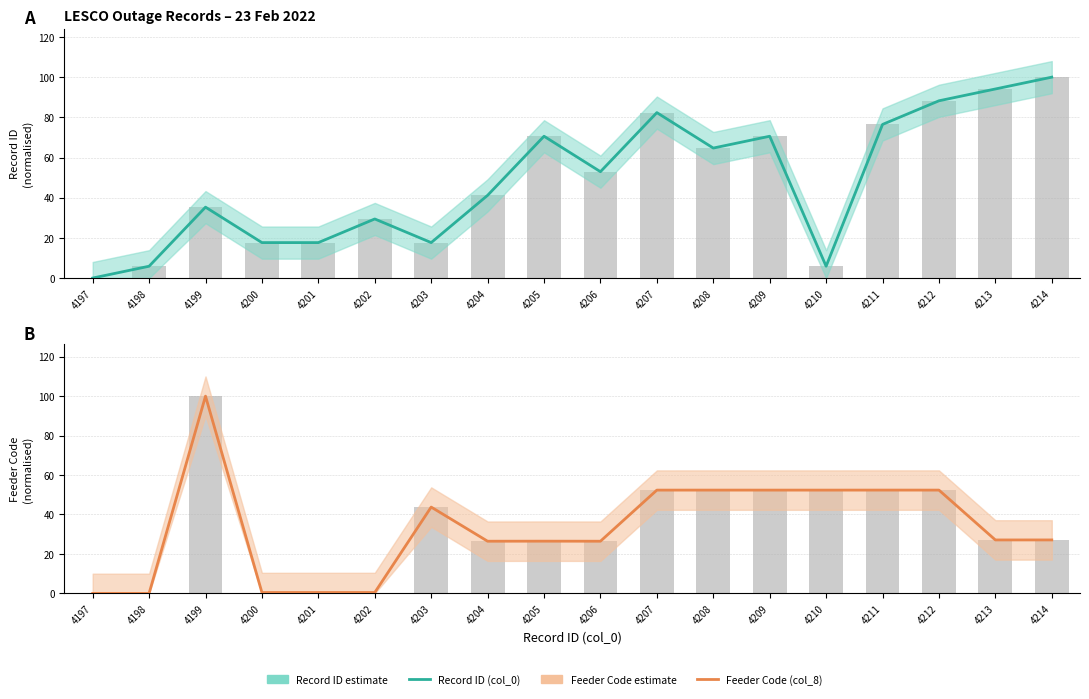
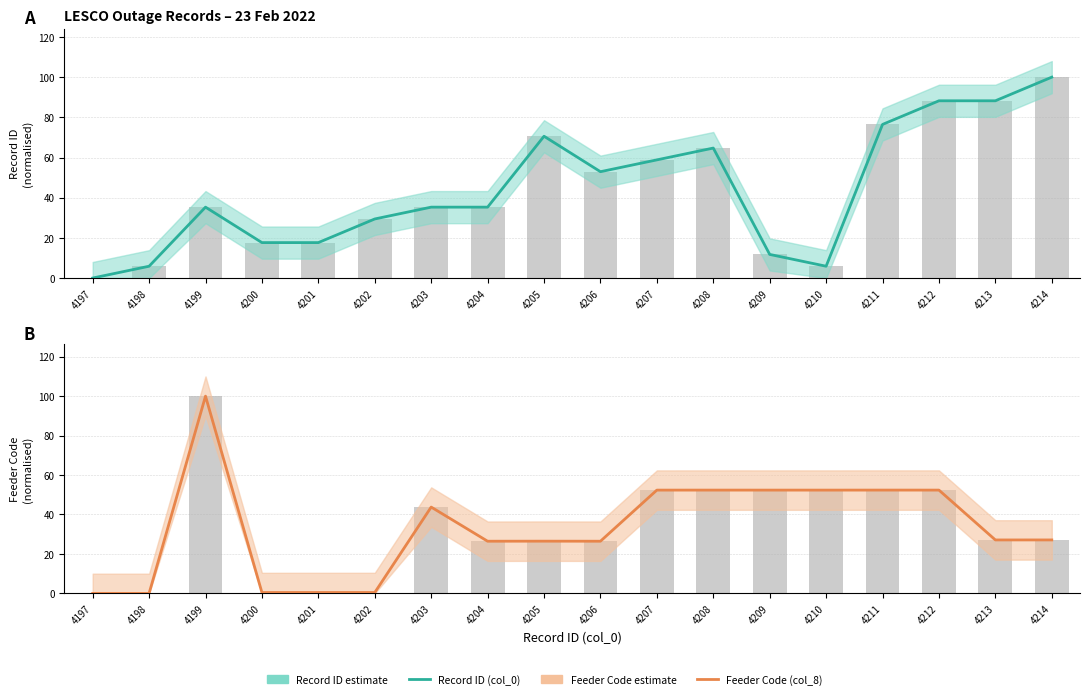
LESCO Outage Records – 23 Feb 2022, Record ID (col_0), 4203: 18 -> 35
LESCO Outage Records – 23 Feb 2022, Record ID (col_0), 4204: 41 -> 35
LESCO Outage Records – 23 Feb 2022, Record ID (col_0), 4207: 82 -> 59
LESCO Outage Records – 23 Feb 2022, Record ID (col_0), 4209: 71 -> 12
LESCO Outage Records – 23 Feb 2022, Record ID (col_0), 4213: 94 -> 88
